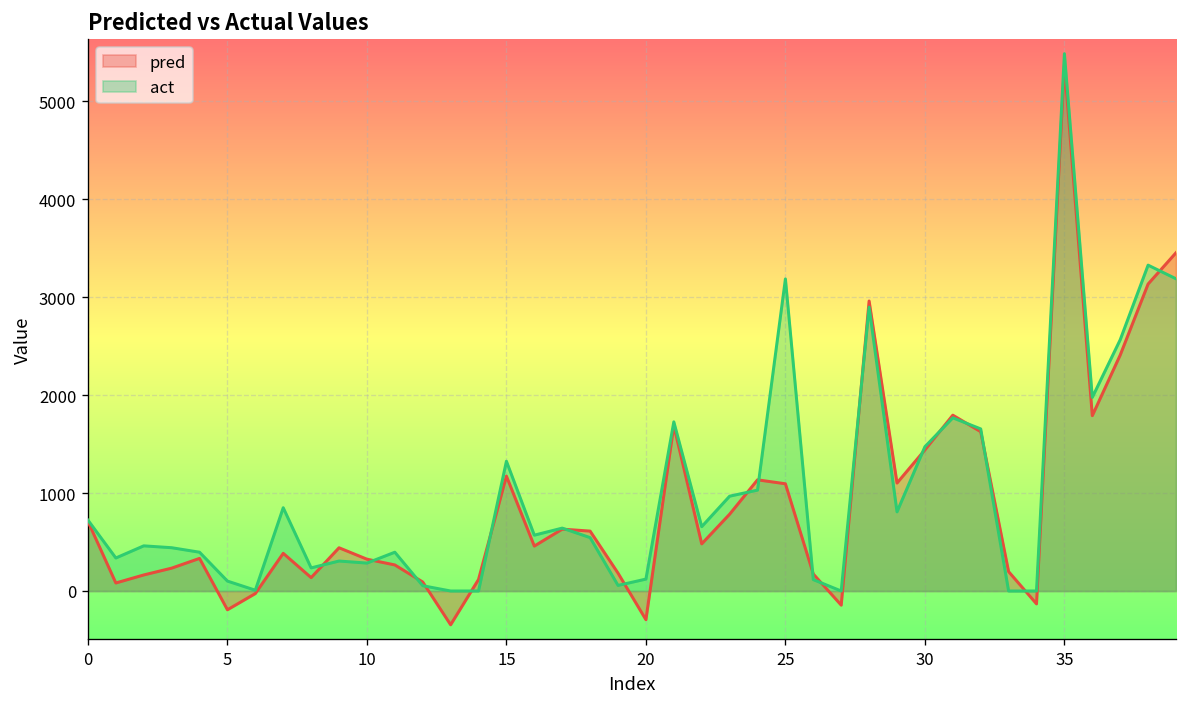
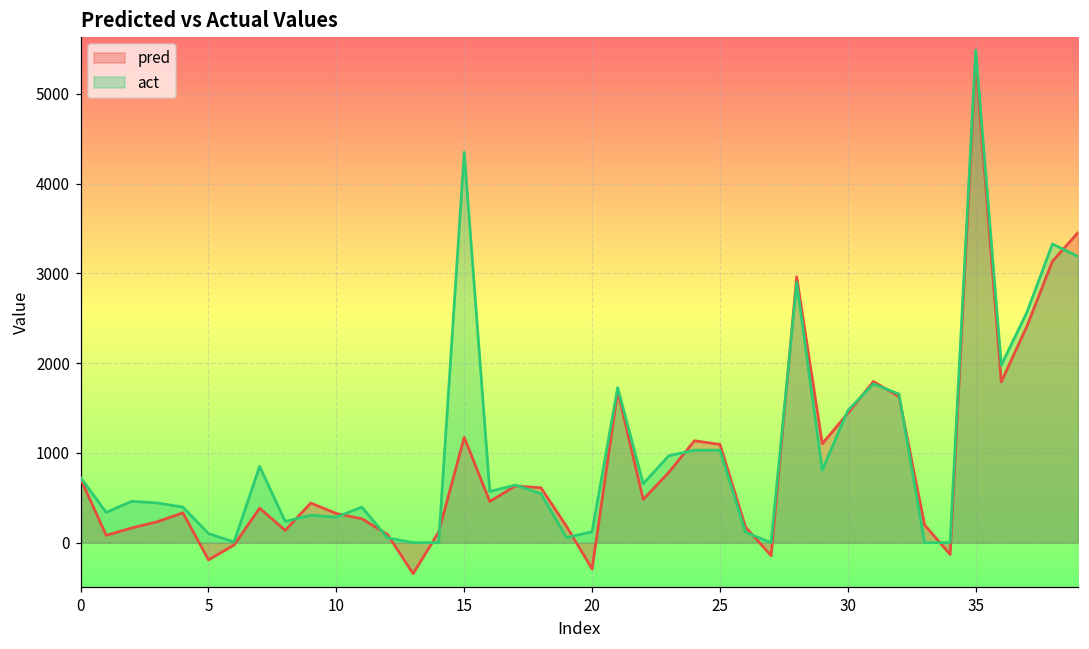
act, 15: 1300 -> 4300
act, 25: 3200 -> 1000
